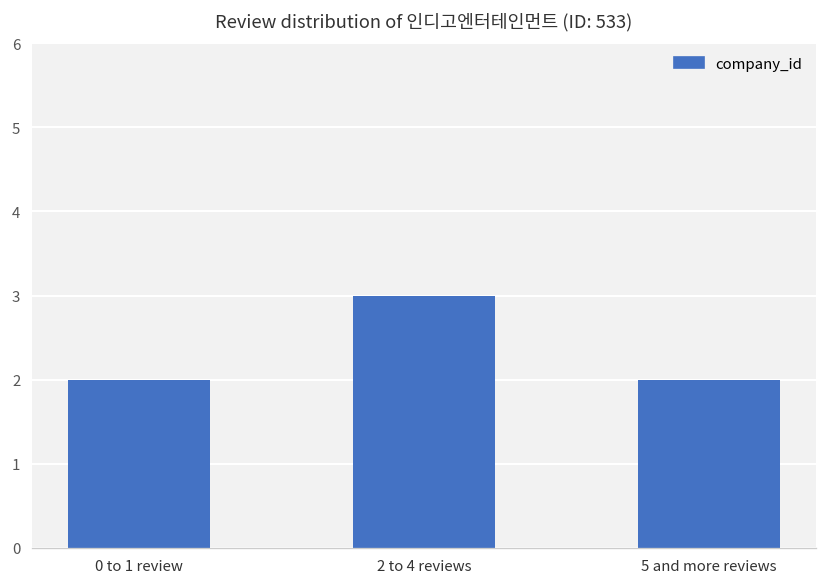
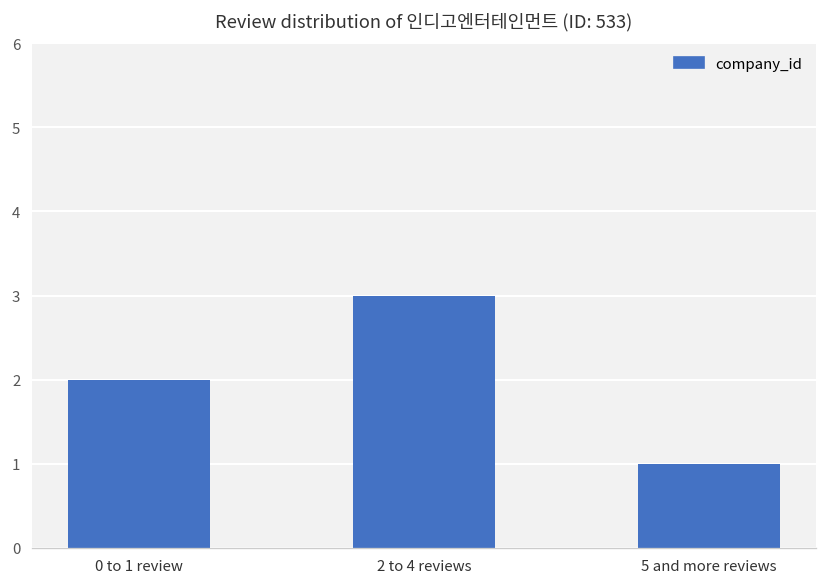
5 and more reviews: 2 -> 1
